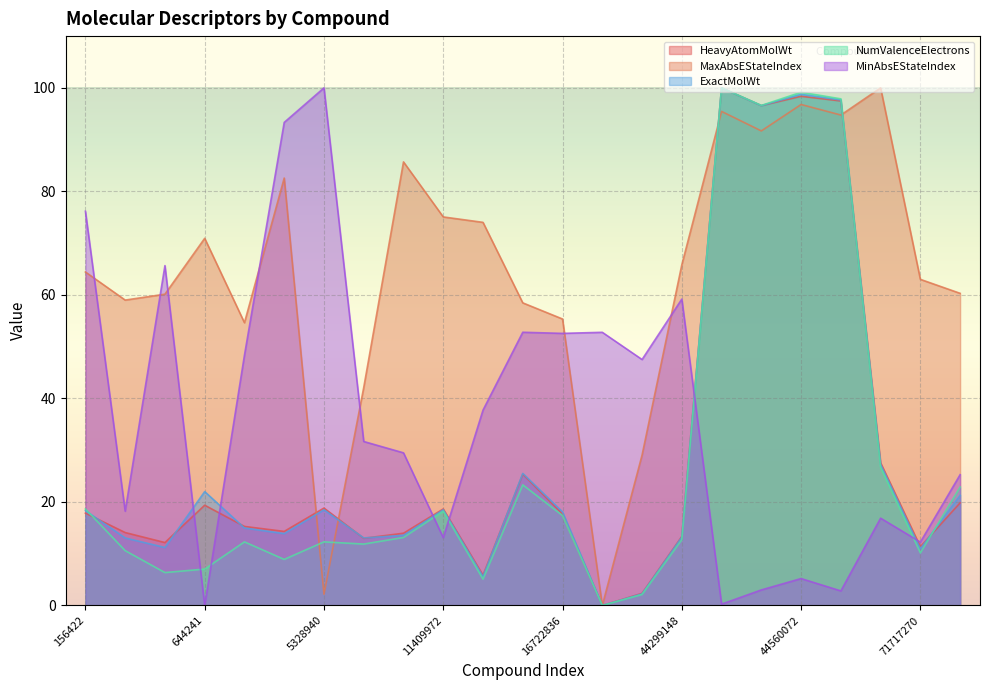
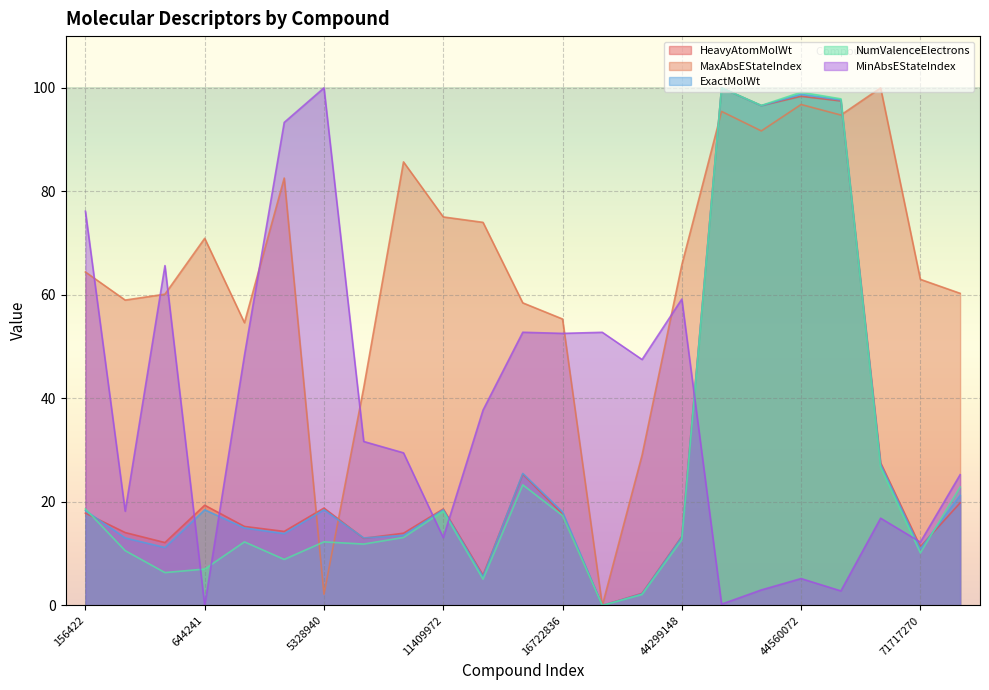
ExactMolWt, 644241: 22 -> 18
